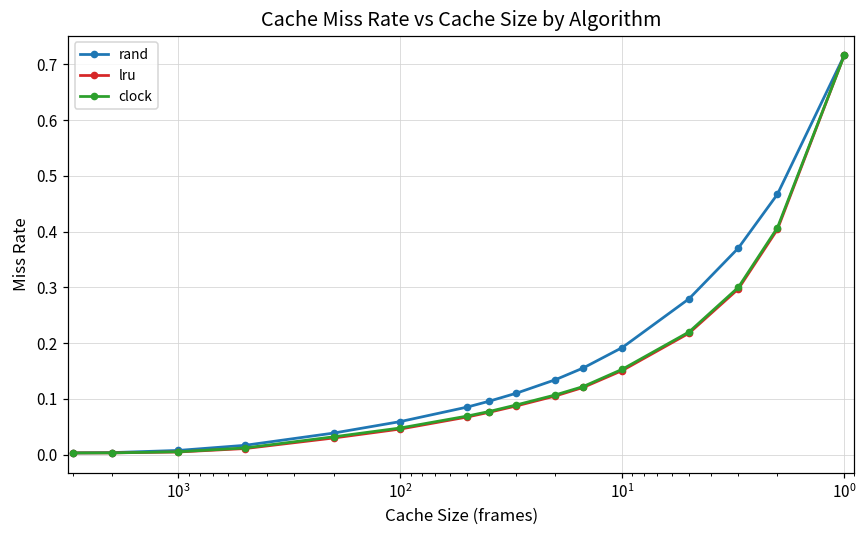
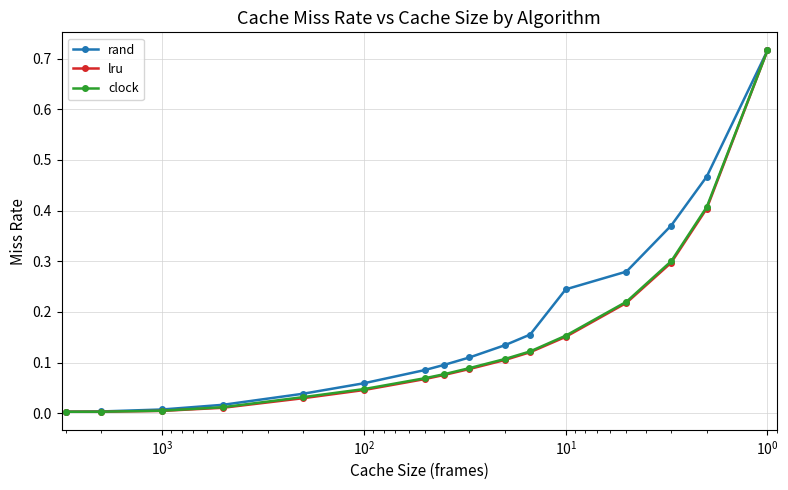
rand, 10^1: 0.19 -> 0.24
